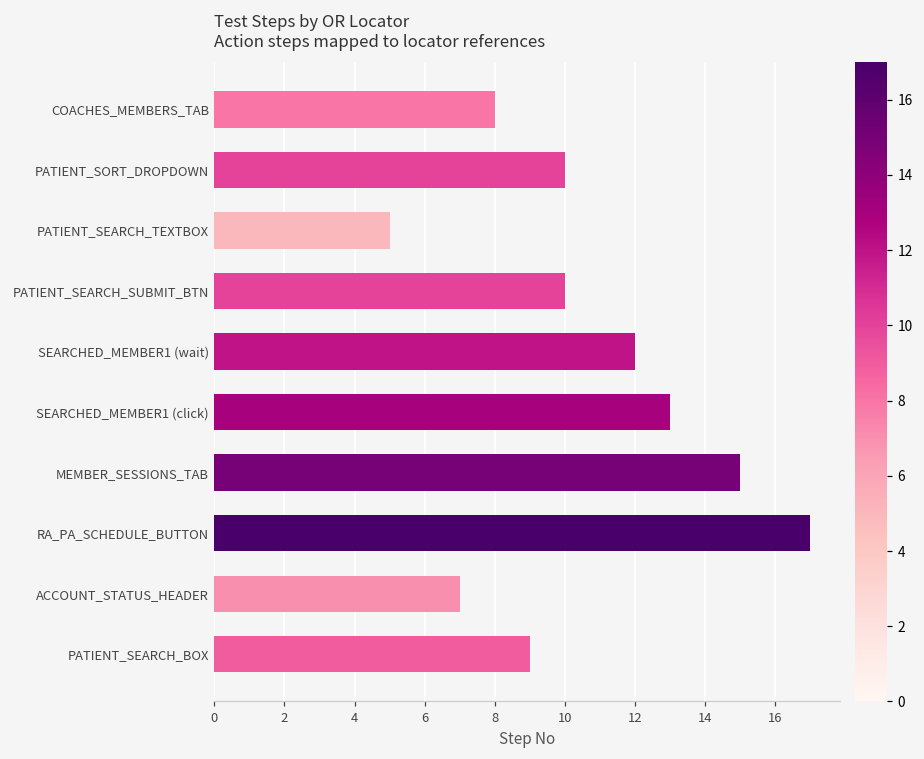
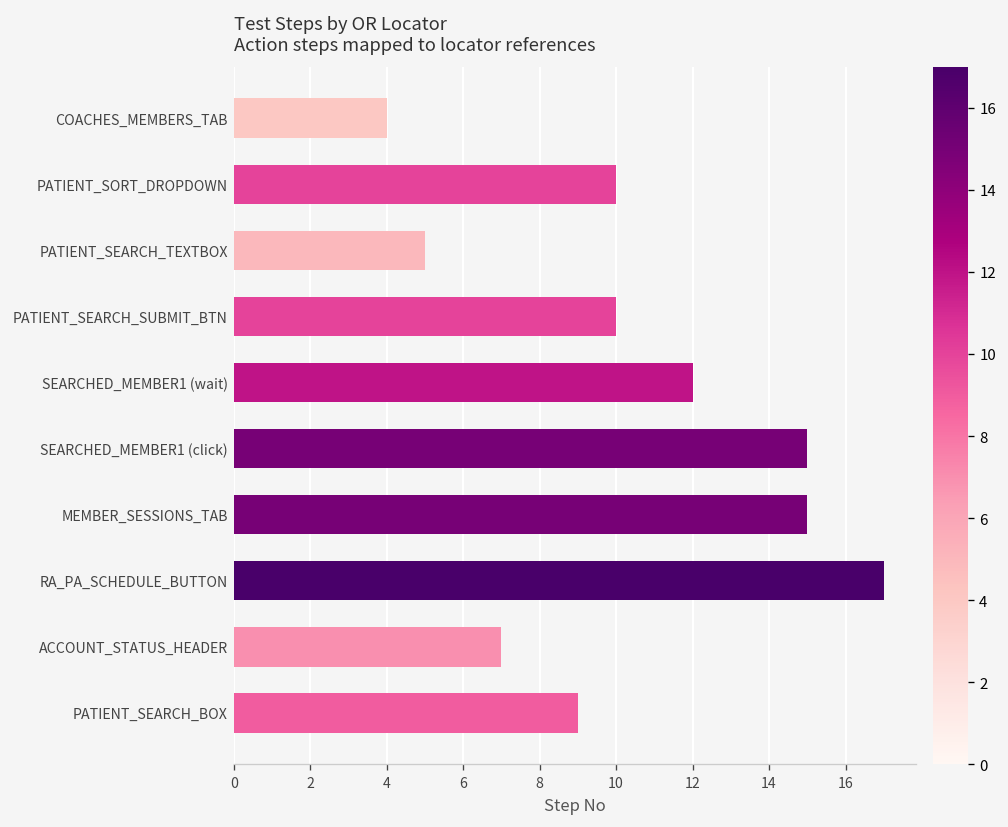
COACHES_MEMBERS_TAB: 8 -> 4
SEARCHED_MEMBER1 (click): 13 -> 15
